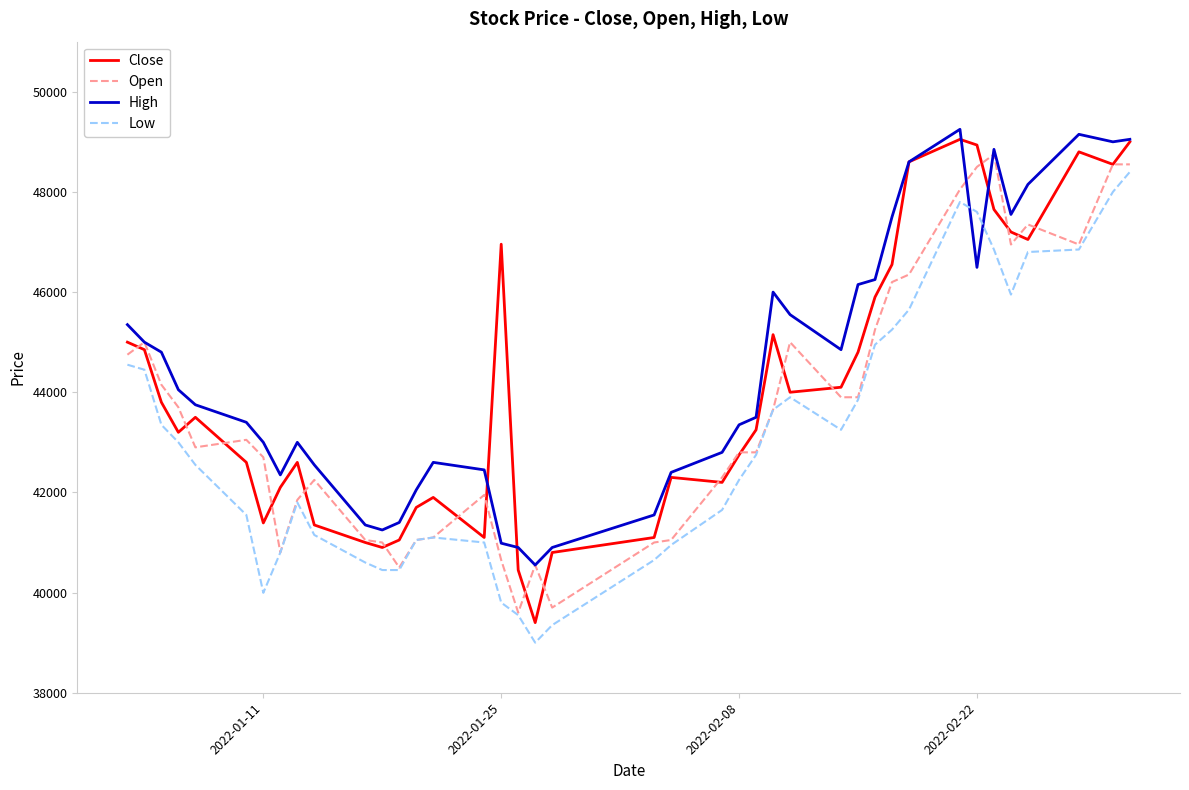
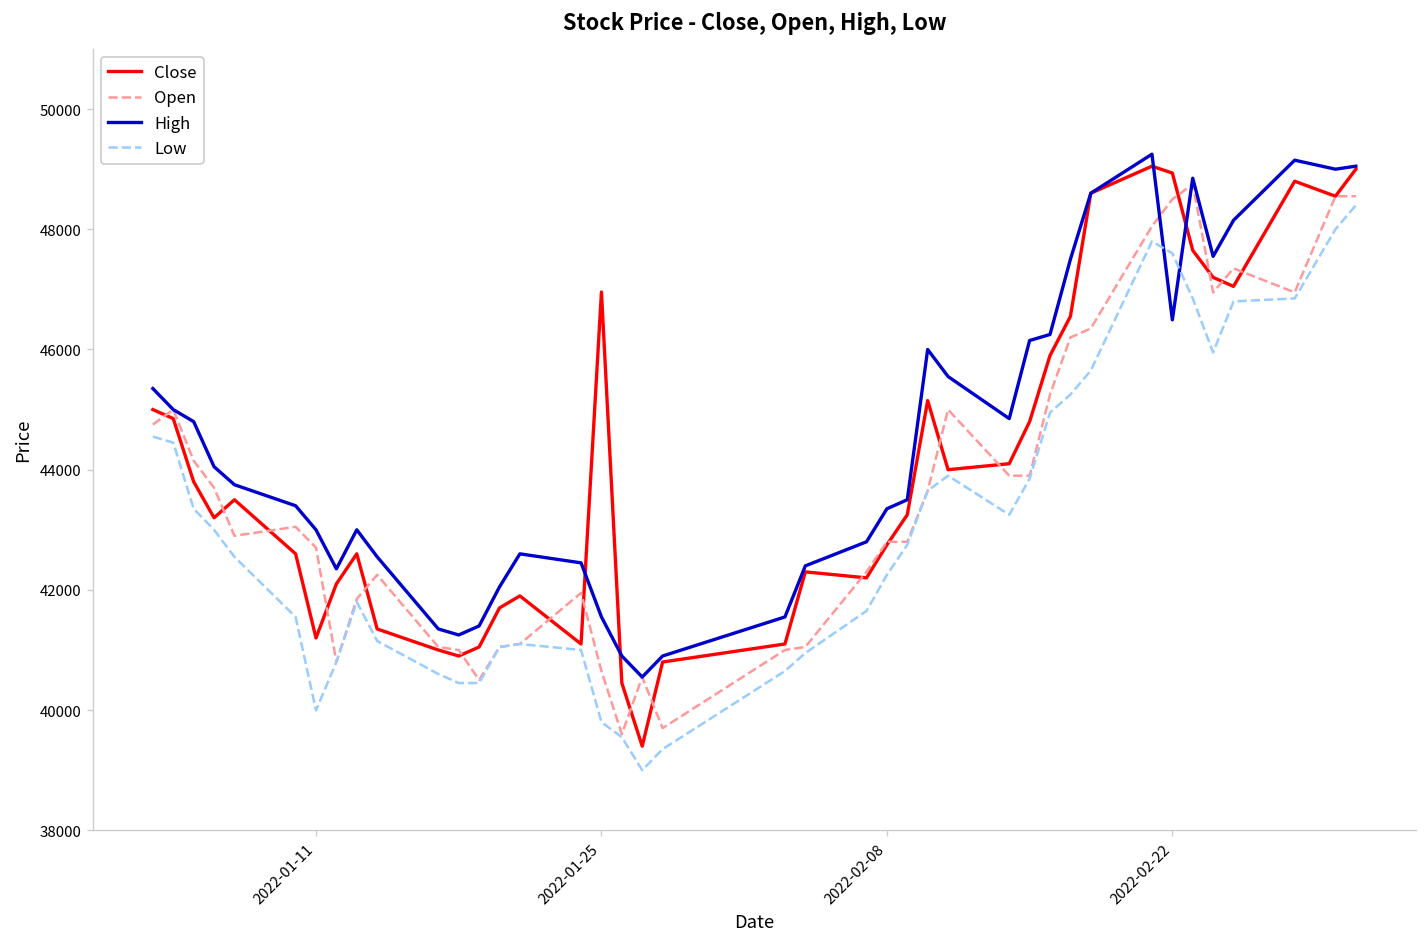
Close, 2022-01-11: 41400 -> 41200
High, 2022-01-25: 41000 -> 41600
